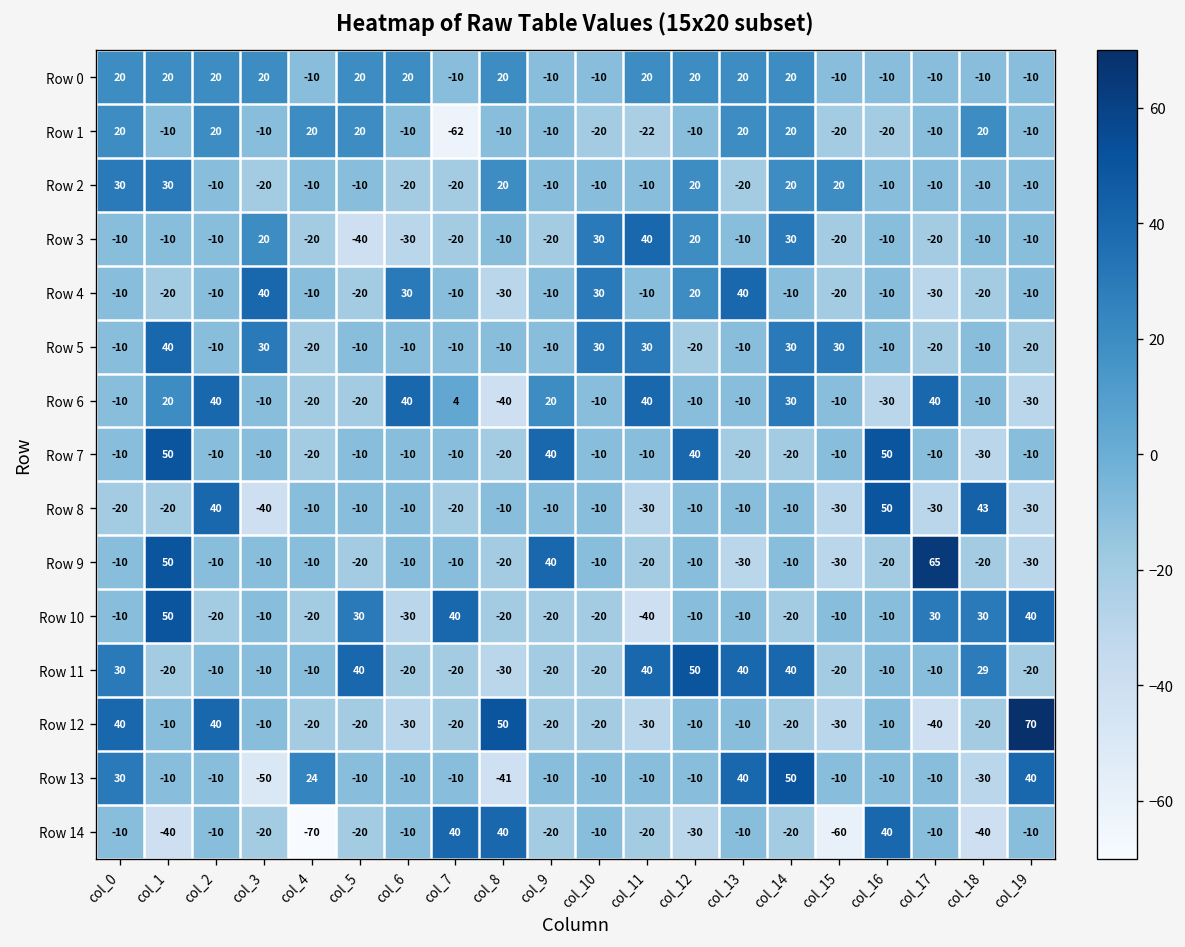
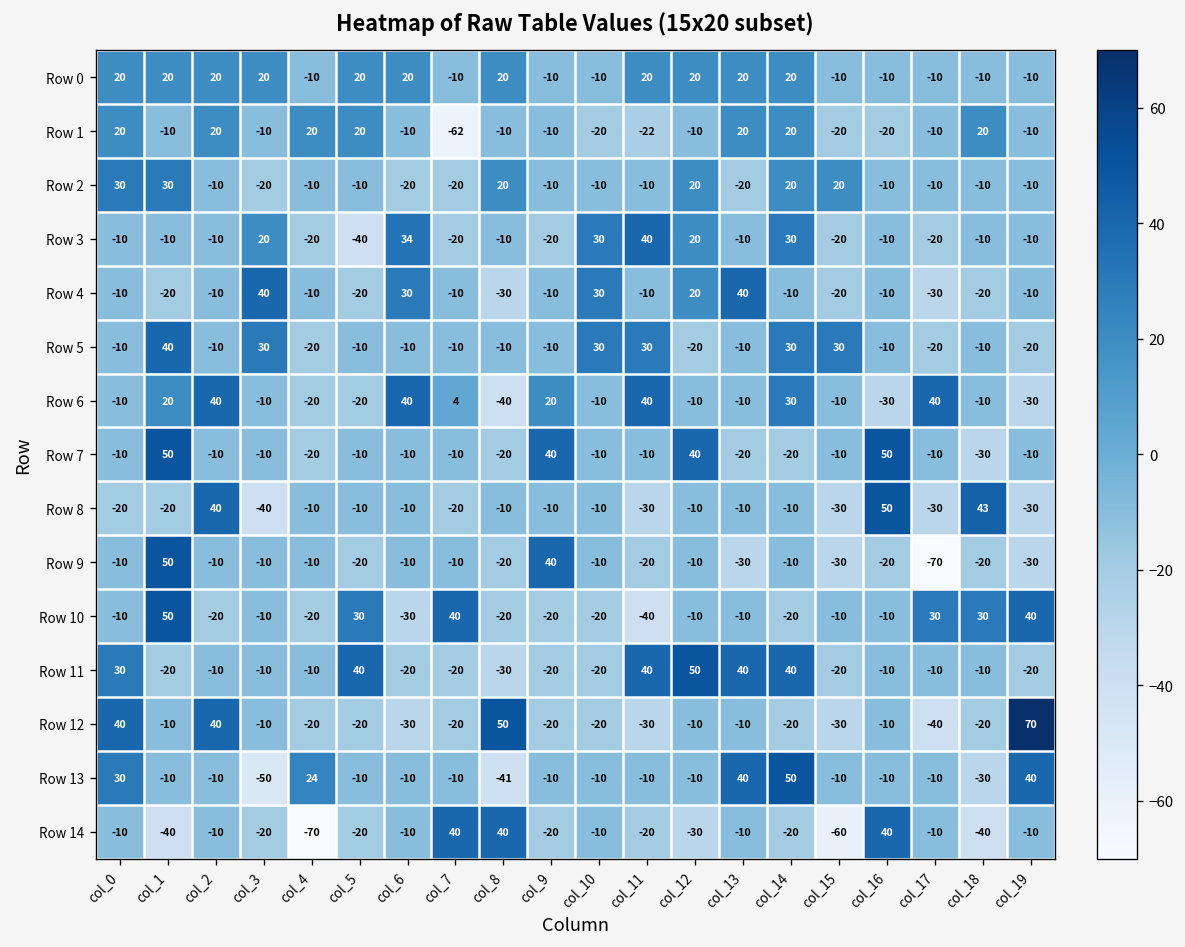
Row 3, col_6: -30 -> 34
Row 9, col_17: 65 -> -70
Row 11, col_18: 29 -> -10
